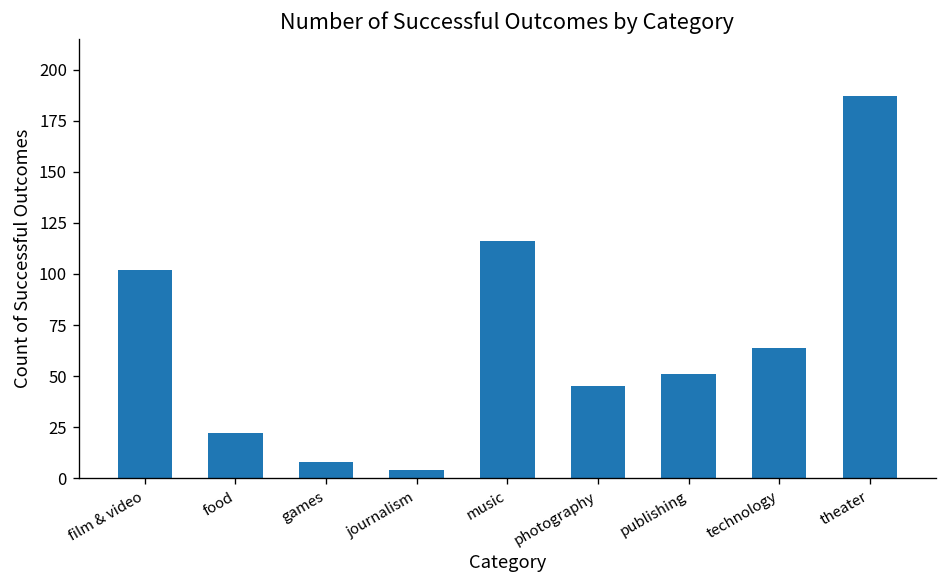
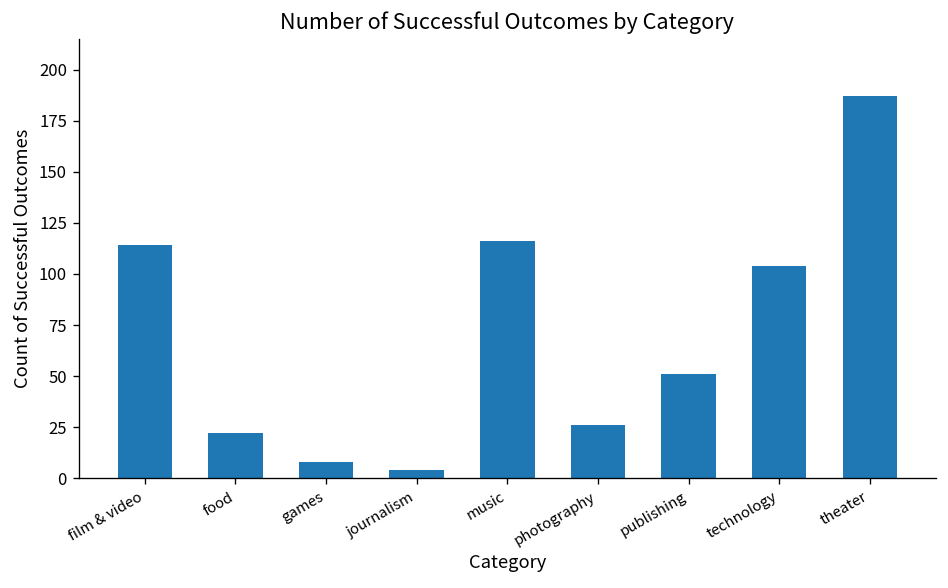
film & video: 102 -> 114
photography: 45 -> 26
technology: 64 -> 104
